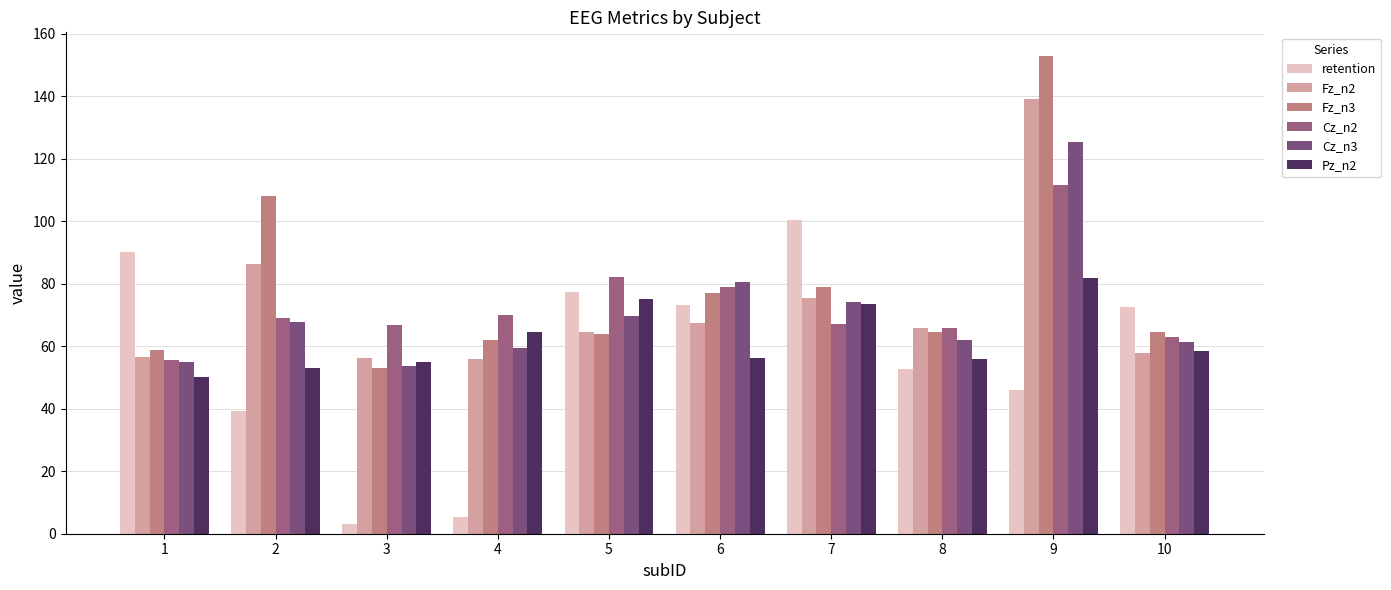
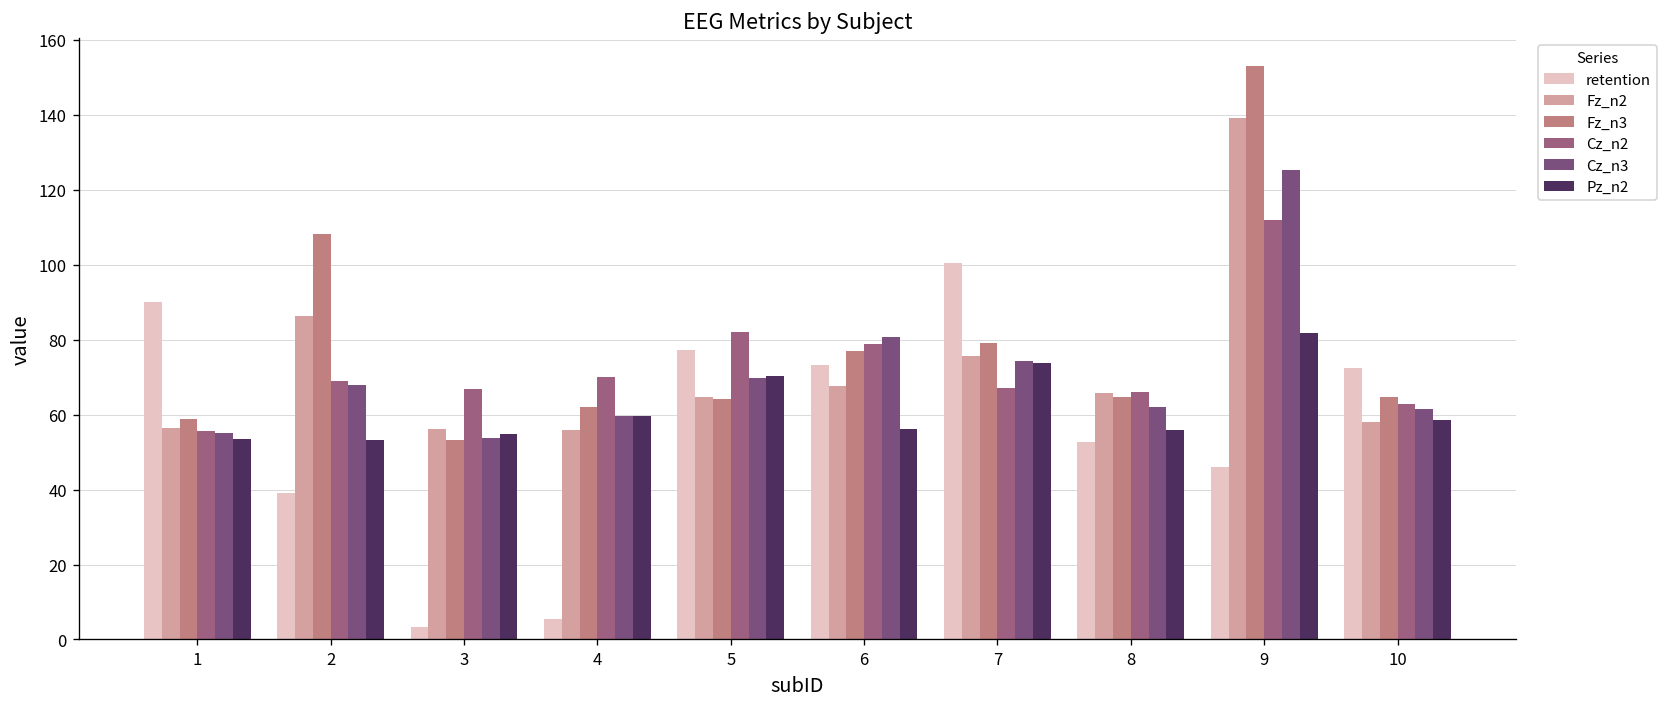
Pz_n2, 1: 50 -> 54
Pz_n2, 4: 65 -> 60
Pz_n2, 5: 75 -> 70
